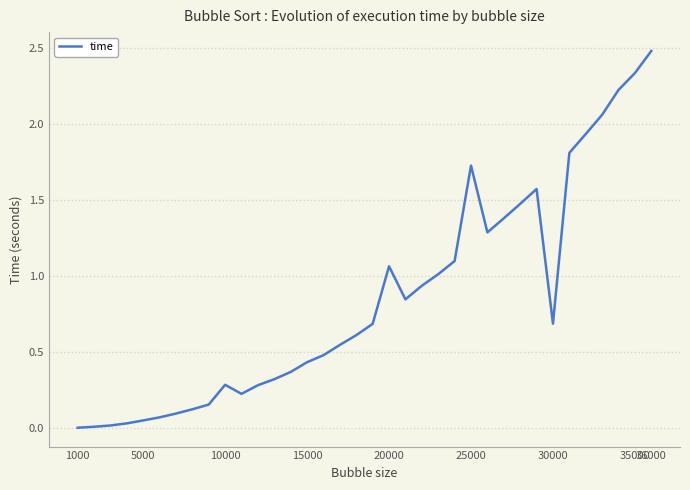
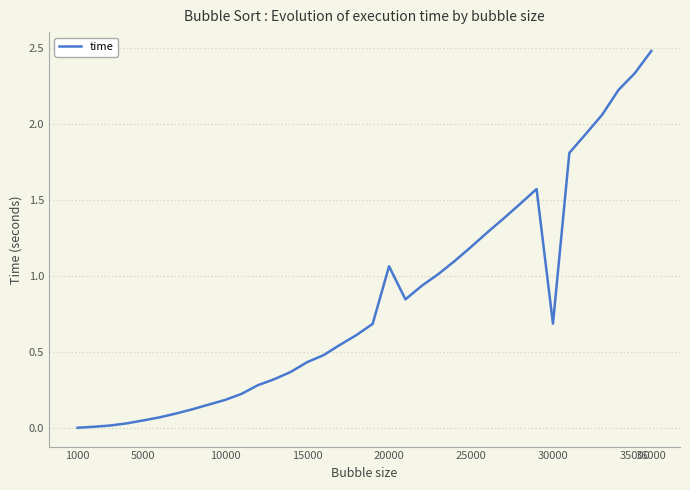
10000: 0.28 -> 0.19
25000: 1.73 -> 1.19
